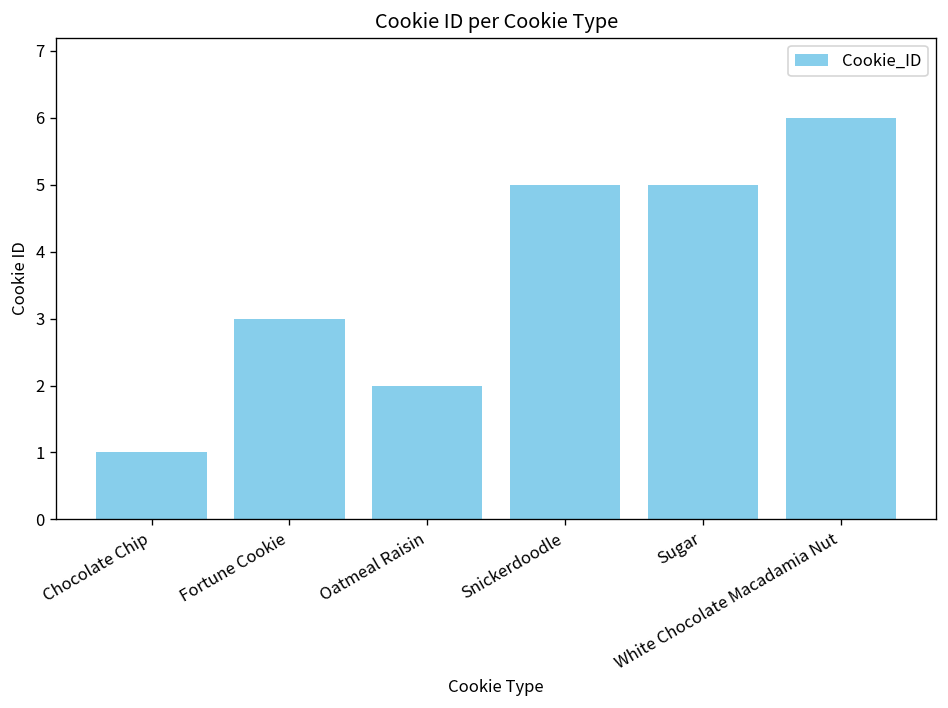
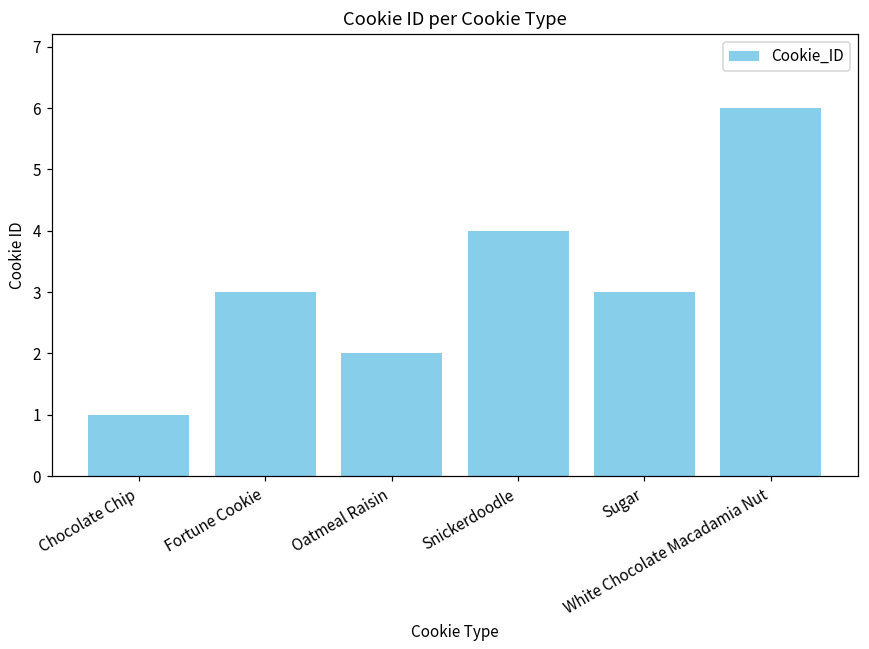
Snickerdoodle: 5 -> 4
Sugar: 5 -> 3
